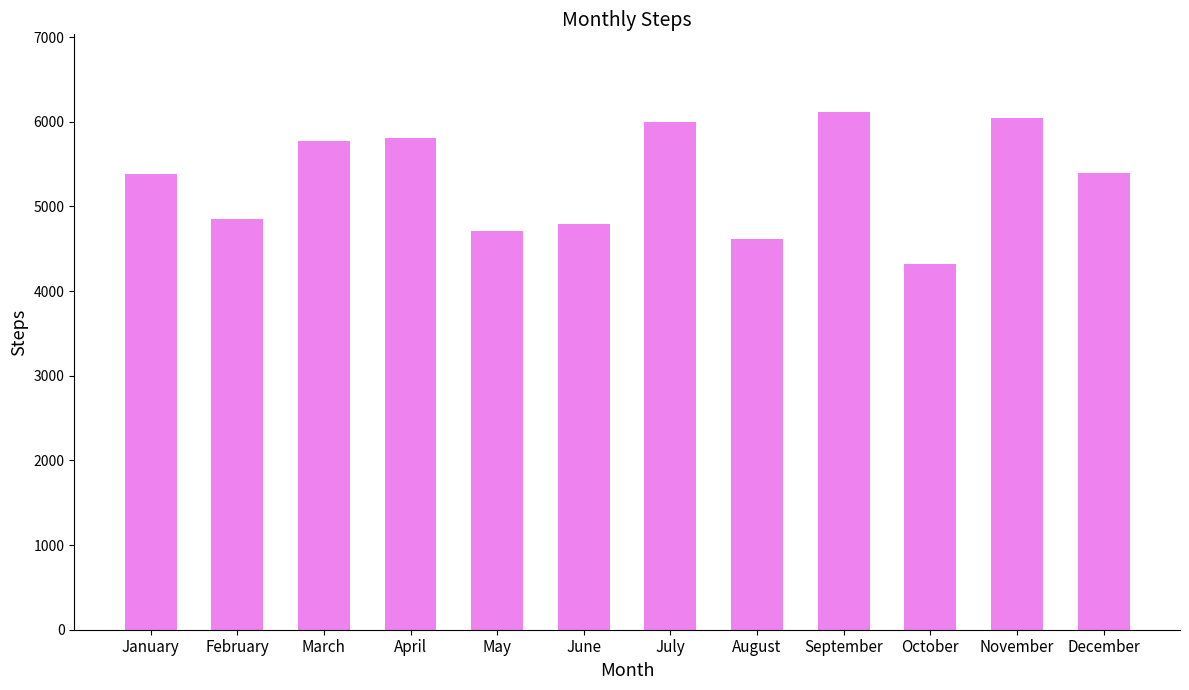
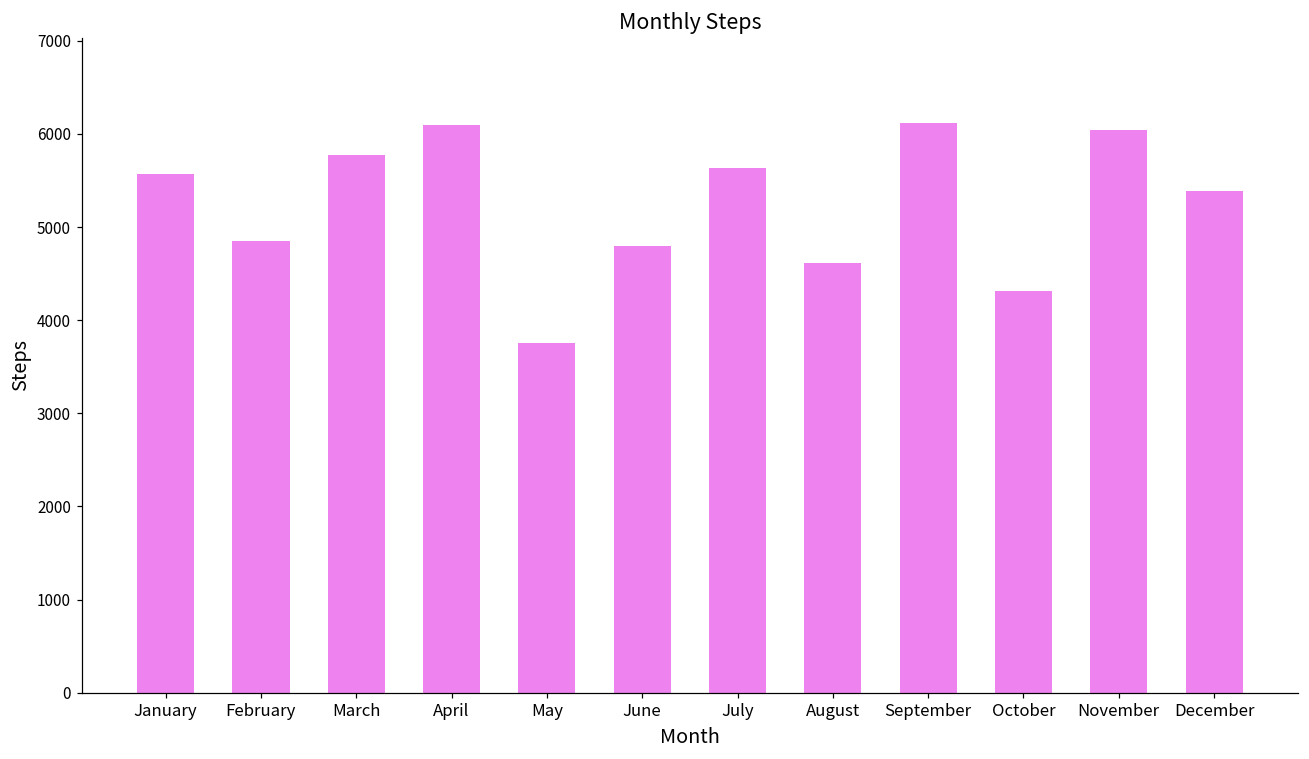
January: 5400 -> 5600
April: 5800 -> 6100
May: 4700 -> 3800
July: 6000 -> 5600
